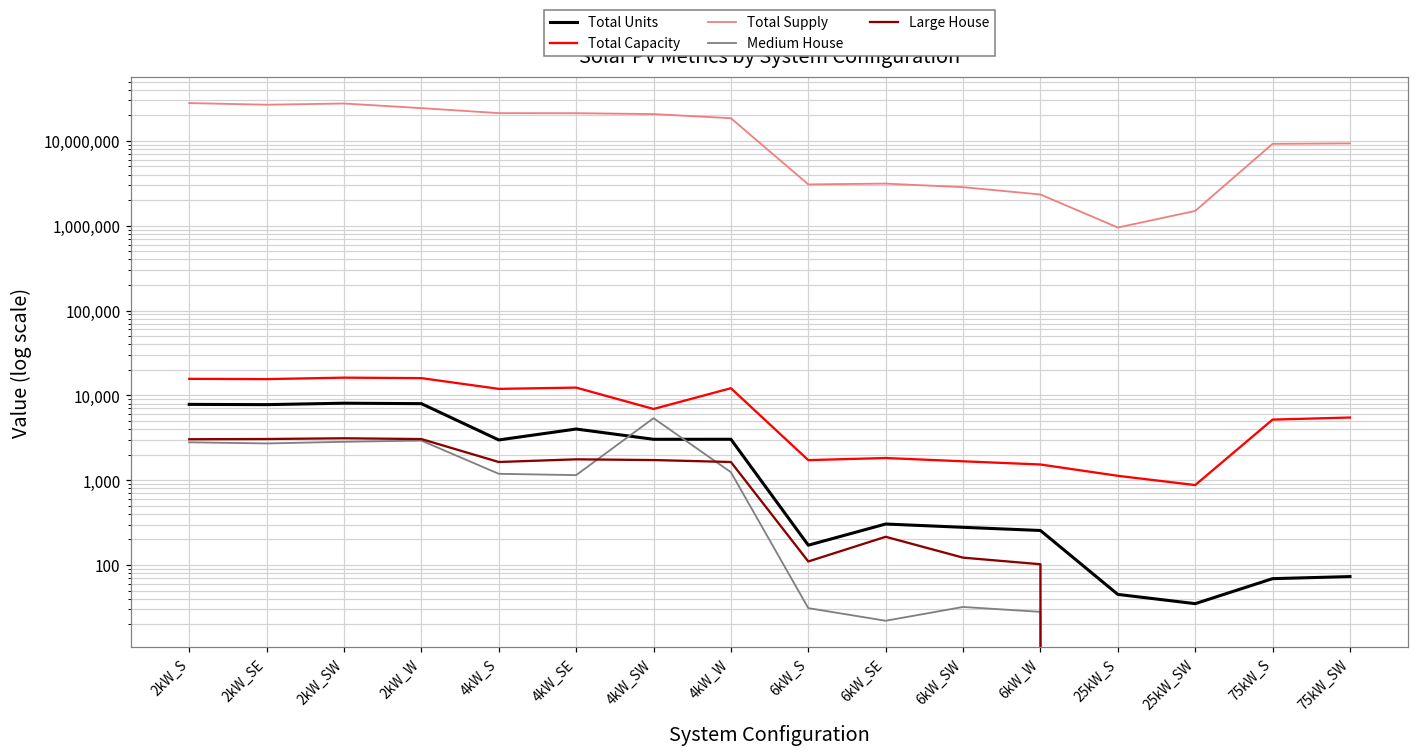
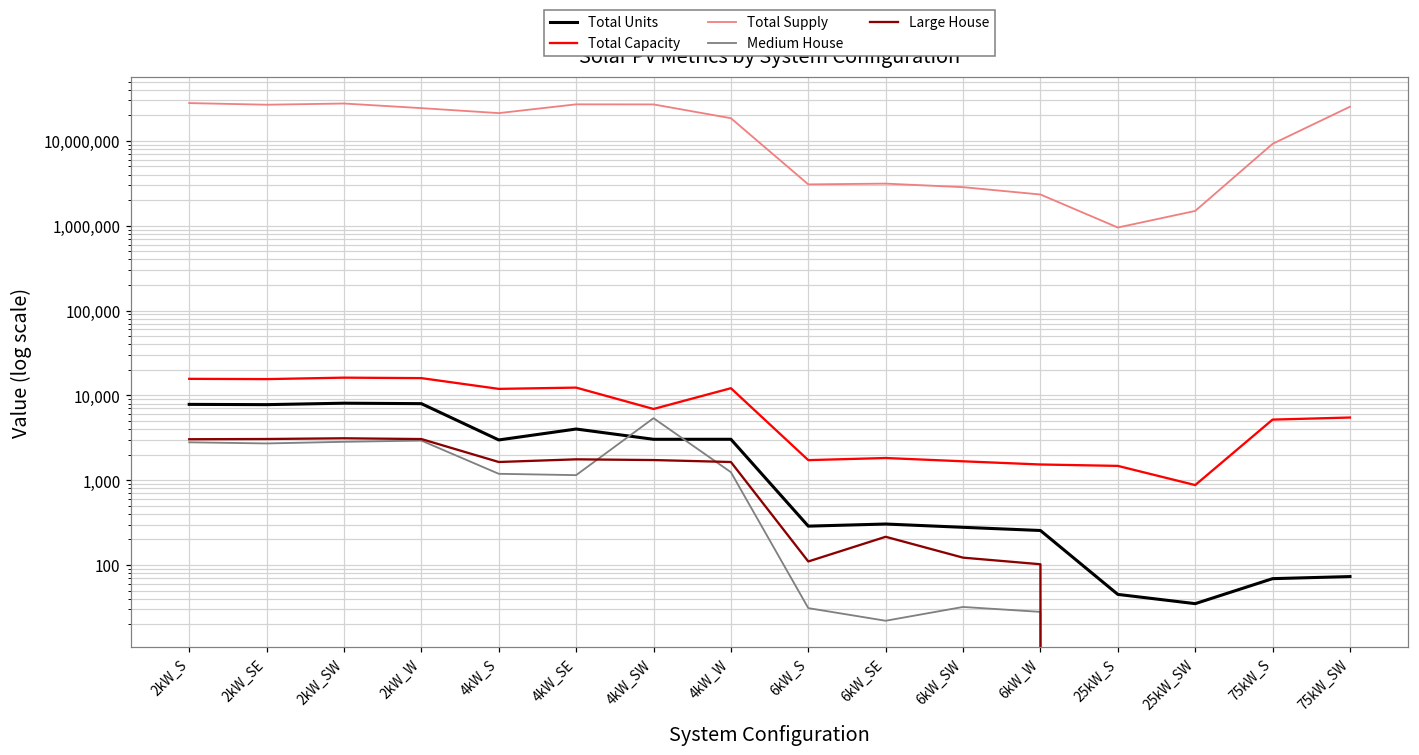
Total Supply, 4kW_SE: 21,000,000 -> 27,000,000
Total Supply, 4kW_SW: 21,000,000 -> 27,000,000
Total Units, 6kW_S: 170 -> 290
Total Capacity, 25kW_S: 1,100 -> 1,500
Total Supply, 75kW_SW: 9,000,000 -> 25,000,000
